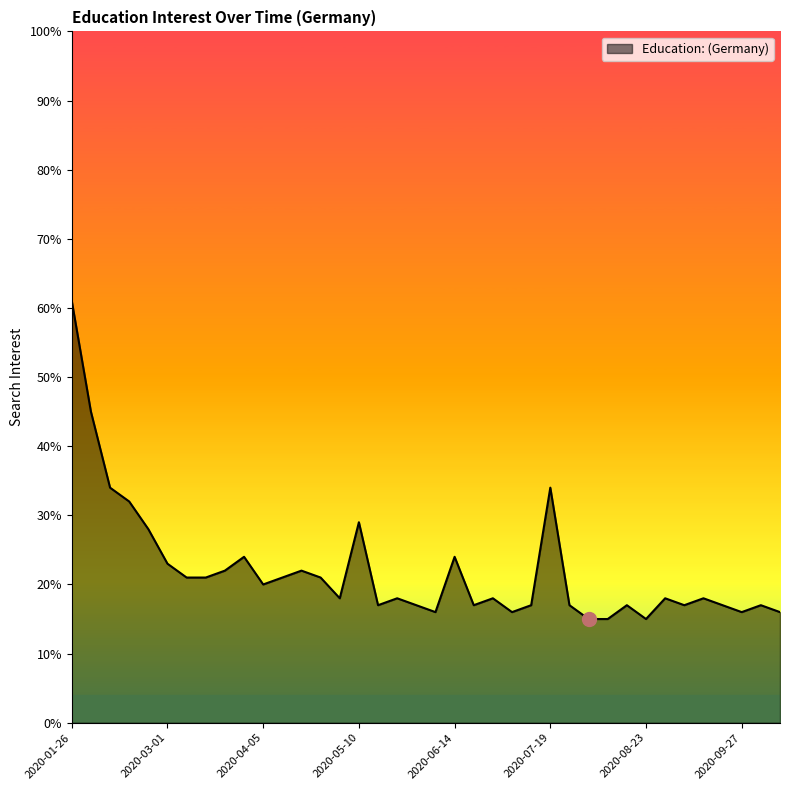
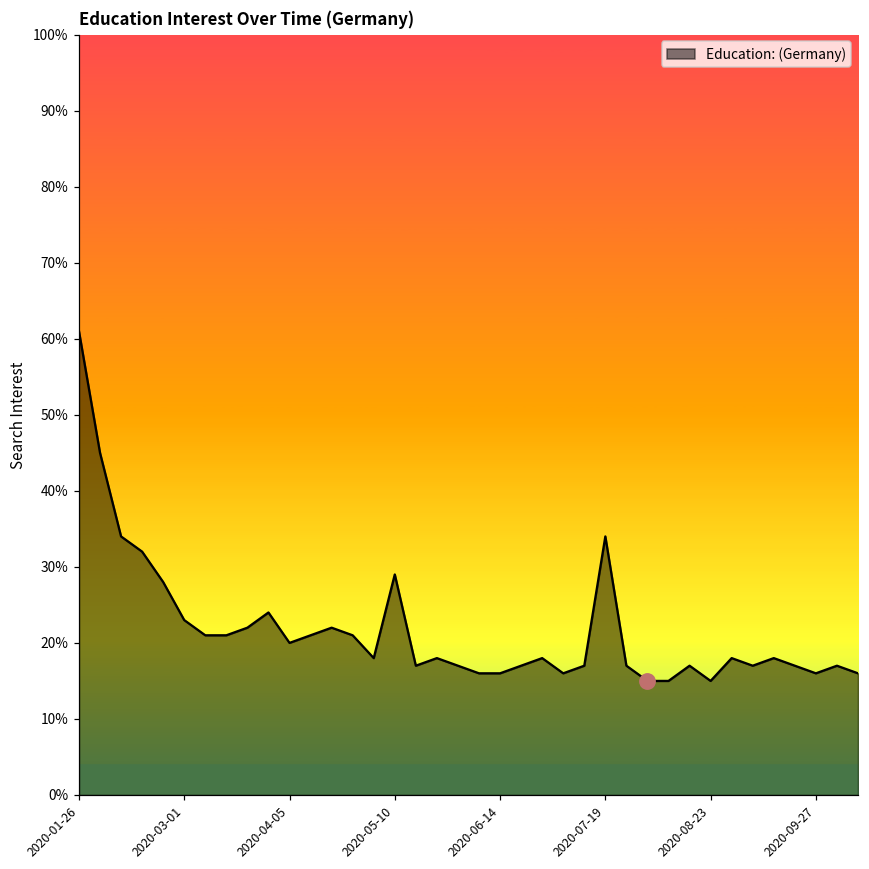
Education: (Germany), 2020-06-14: 24% -> 16%
